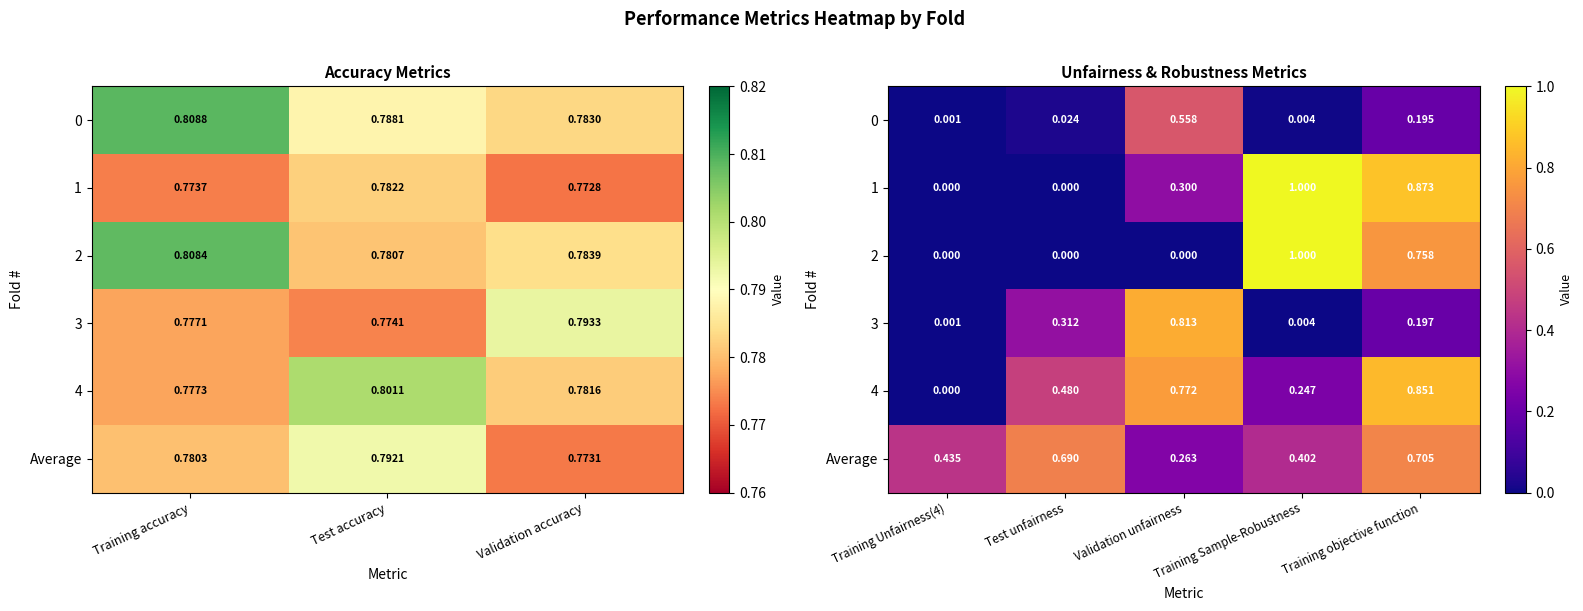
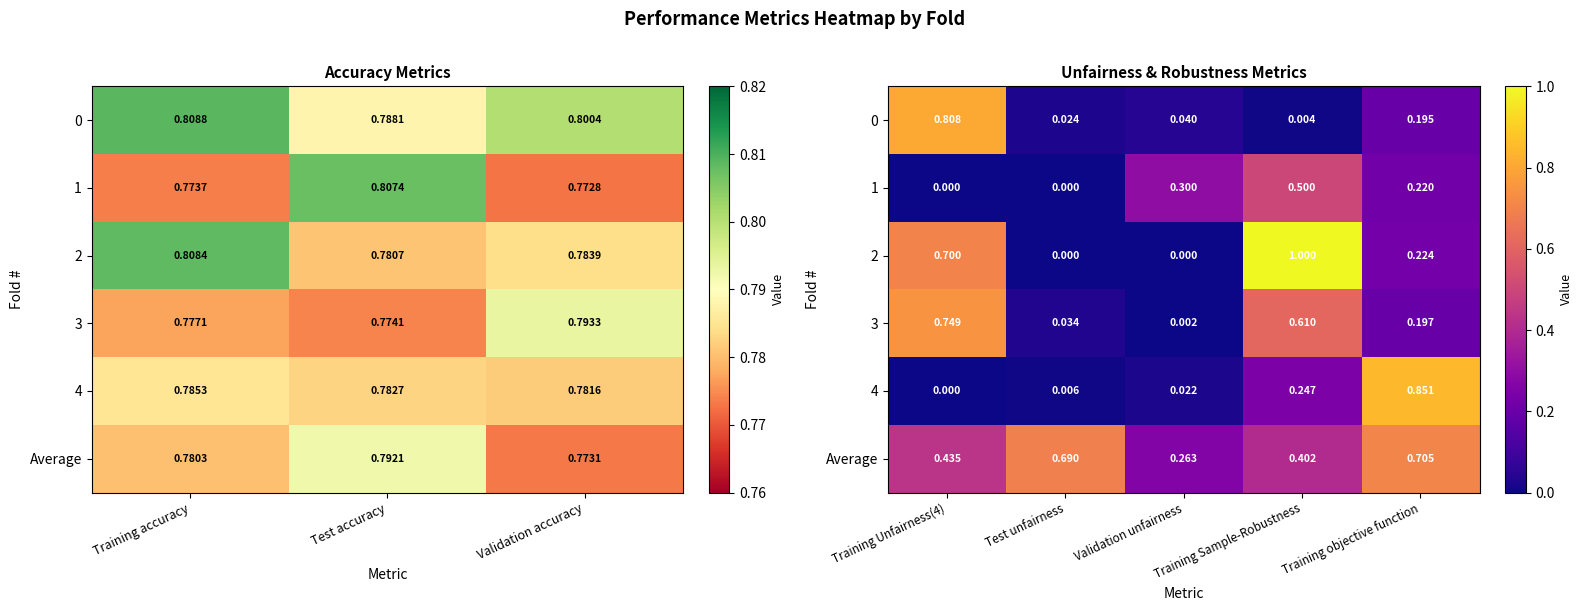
Accuracy Metrics, 0, Validation accuracy: 0.7830 -> 0.8004
Accuracy Metrics, 1, Test accuracy: 0.7822 -> 0.8074
Accuracy Metrics, 4, Training accuracy: 0.7773 -> 0.7853
Accuracy Metrics, 4, Test accuracy: 0.8011 -> 0.7827
Unfairness & Robustness Metrics, 0, Training Unfairness(4): 0.001 -> 0.808
Unfairness & Robustness Metrics, 0, Validation unfairness: 0.558 -> 0.040
Unfairness & Robustness Metrics, 1, Training Sample-Robustness: 1.000 -> 0.500
Unfairness & Robustness Metrics, 1, Training objective function: 0.873 -> 0.220
Unfairness & Robustness Metrics, 2, Training Unfairness(4): 0.000 -> 0.700
Unfairness & Robustness Metrics, 2, Training objective function: 0.758 -> 0.224
Unfairness & Robustness Metrics, 3, Training Unfairness(4): 0.001 -> 0.749
Unfairness & Robustness Metrics, 3, Test unfairness: 0.312 -> 0.034
Unfairness & Robustness Metrics, 3, Validation unfairness: 0.813 -> 0.002
Unfairness & Robustness Metrics, 3, Training Sample-Robustness: 0.004 -> 0.610
Unfairness & Robustness Metrics, 4, Test unfairness: 0.480 -> 0.006
Unfairness & Robustness Metrics, 4, Validation unfairness: 0.772 -> 0.022
